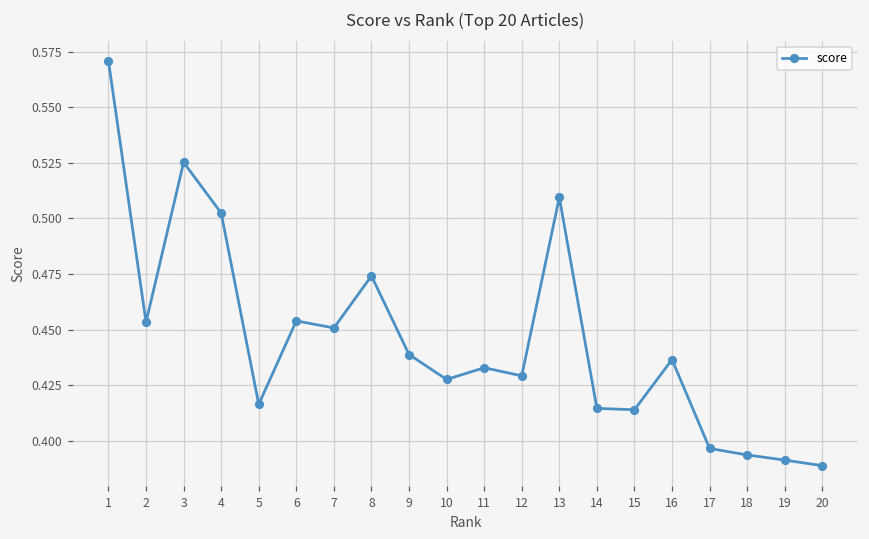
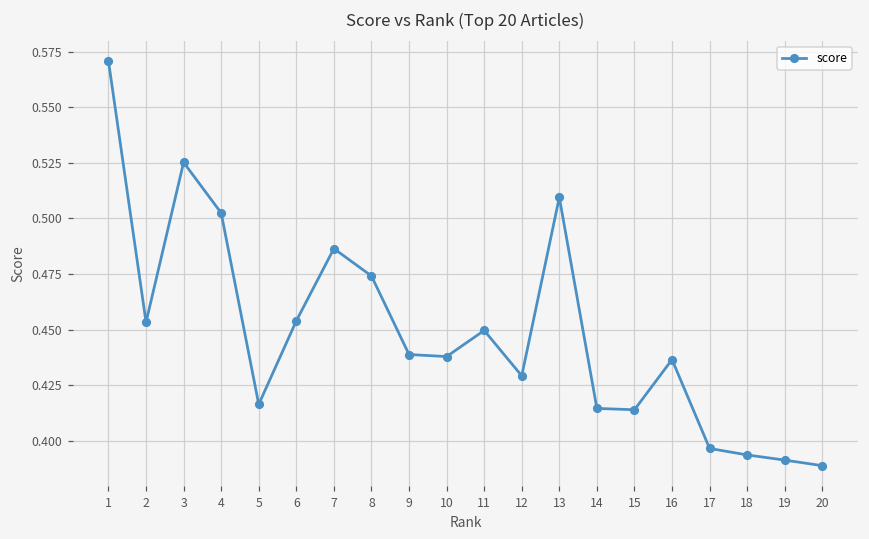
7: 0.451 -> 0.486
10: 0.428 -> 0.438
11: 0.433 -> 0.450
